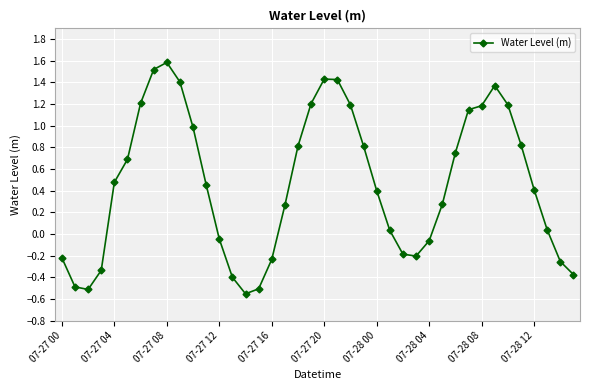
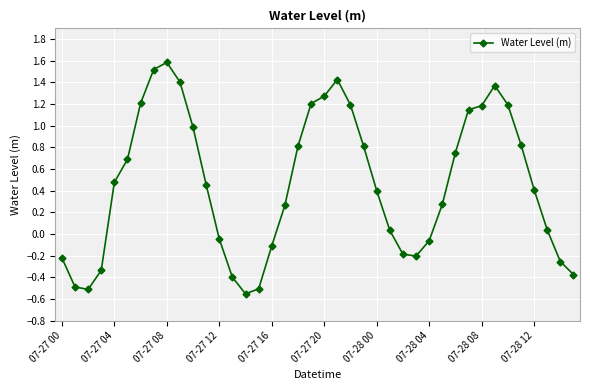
07-27 16: -0.23 -> -0.11
07-27 20: 1.43 -> 1.27
